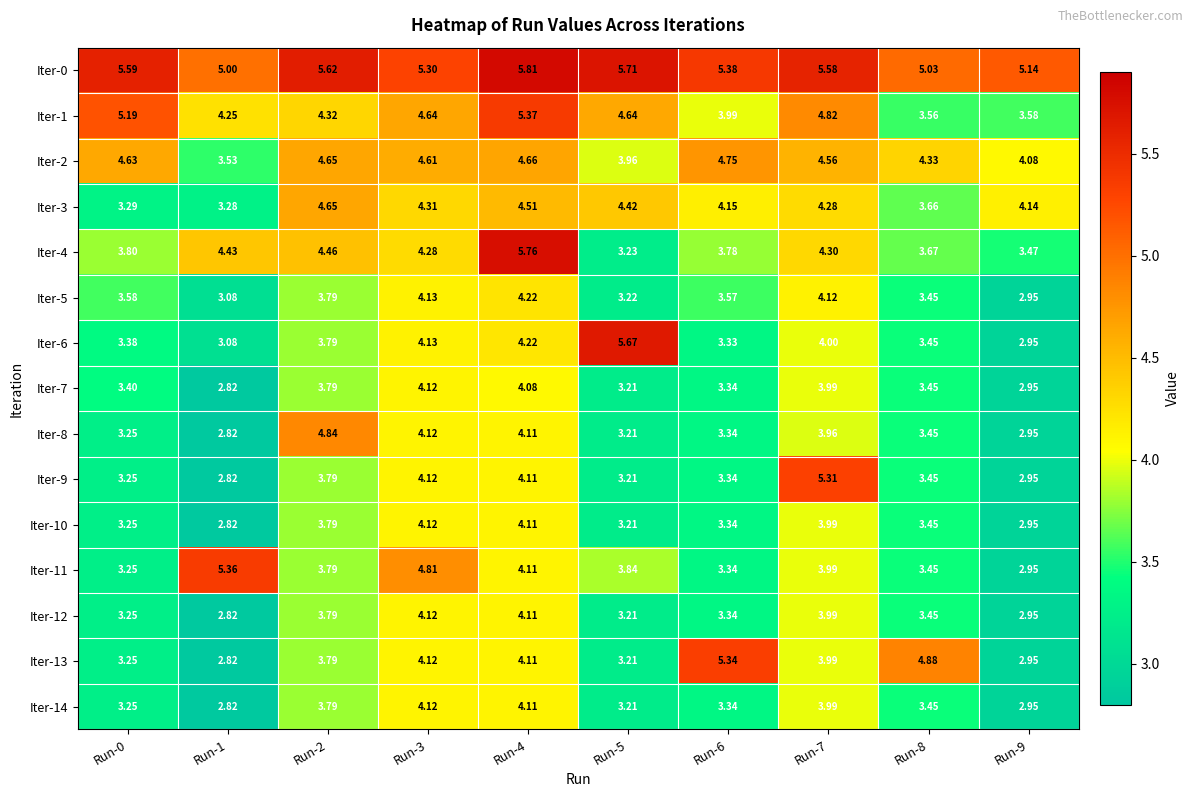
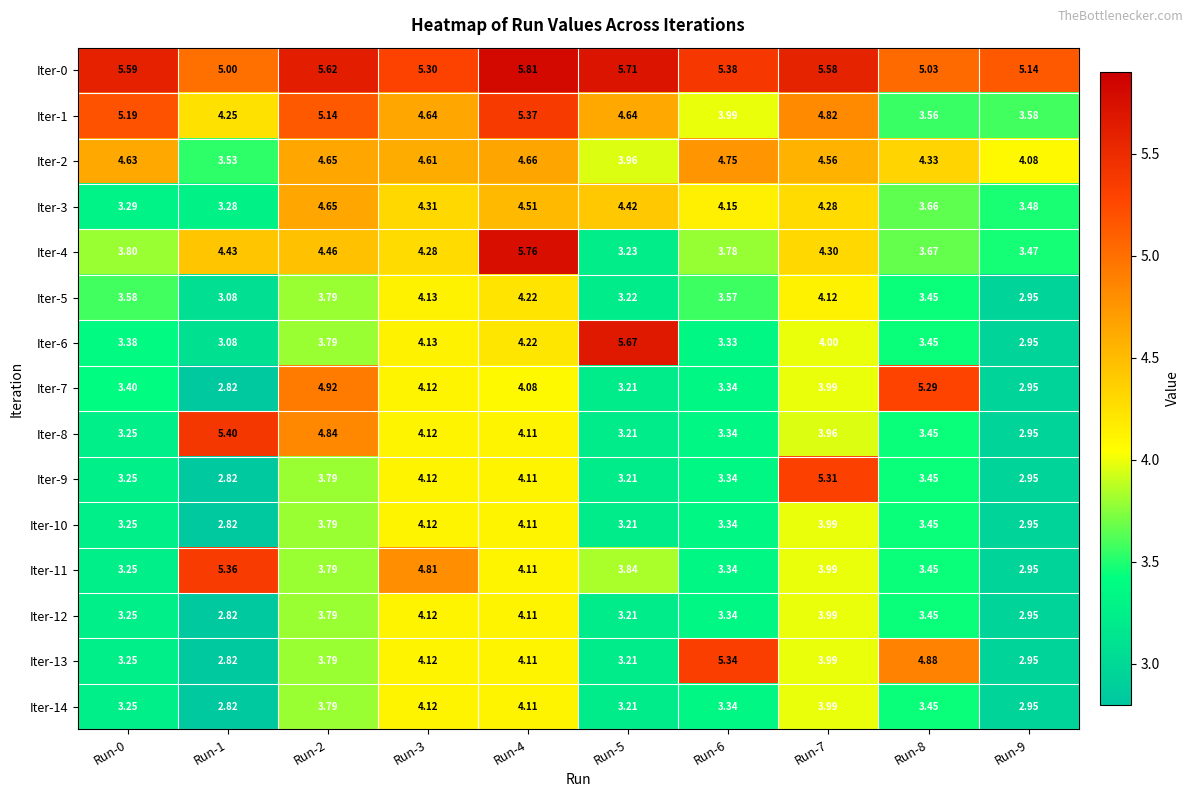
Iter-1, Run-2: 4.32 -> 5.14
Iter-3, Run-9: 4.14 -> 3.48
Iter-7, Run-2: 3.79 -> 4.92
Iter-7, Run-8: 3.45 -> 5.29
Iter-8, Run-1: 2.82 -> 5.40
